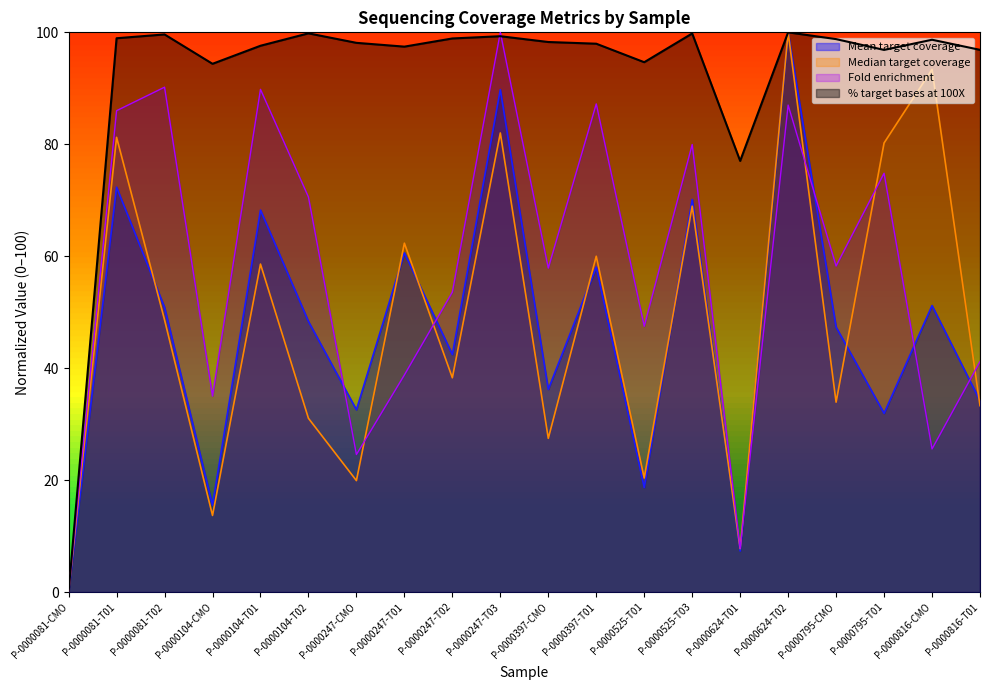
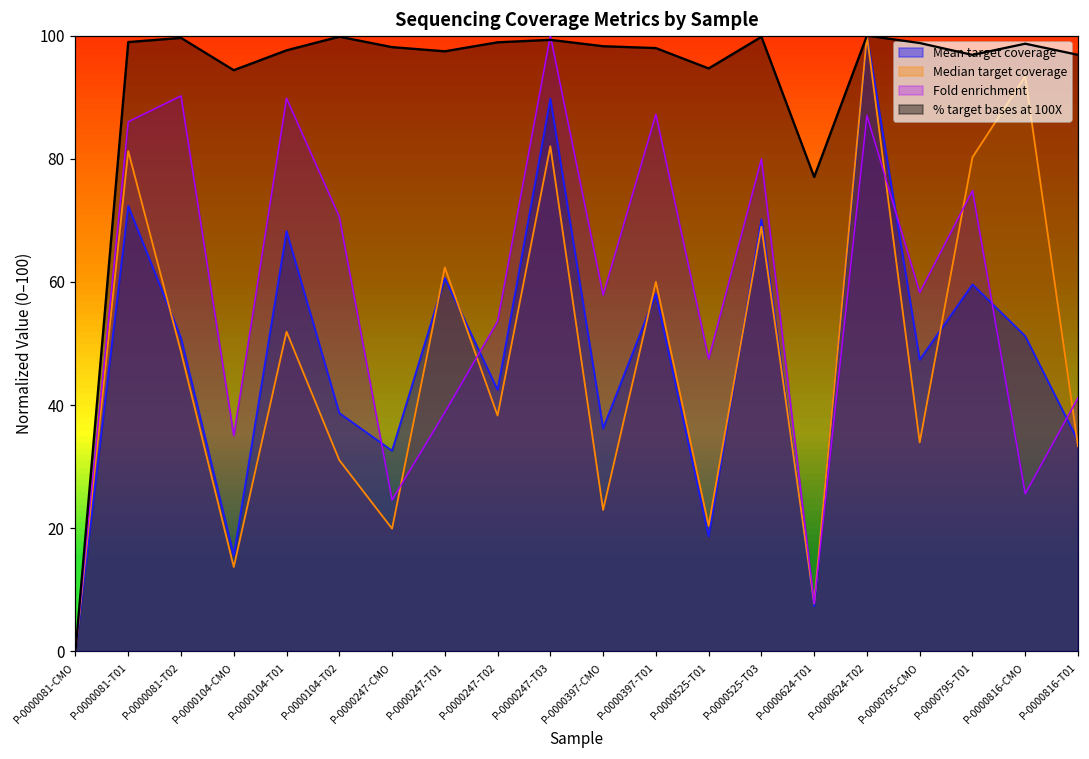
Median target coverage, P-0000104-T01: 59 -> 52
Mean target coverage, P-0000104-T02: 48 -> 39
Median target coverage, P-0000397-CMO: 27 -> 23
Mean target coverage, P-0000795-T01: 32 -> 60
